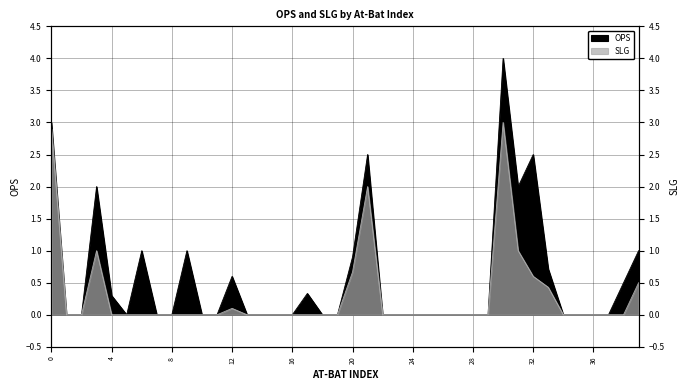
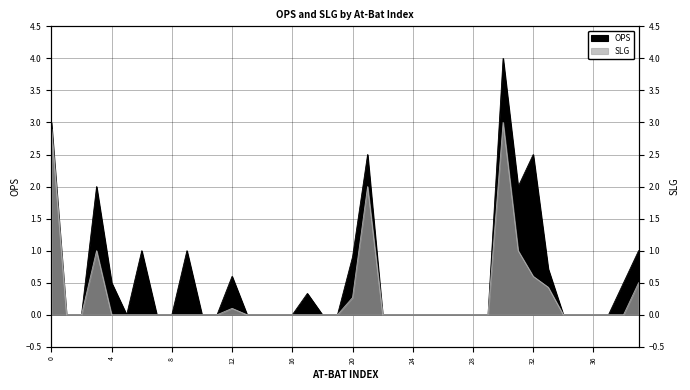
OPS, 4: 0.3 -> 0.5
SLG, 20: 0.7 -> 0.3
